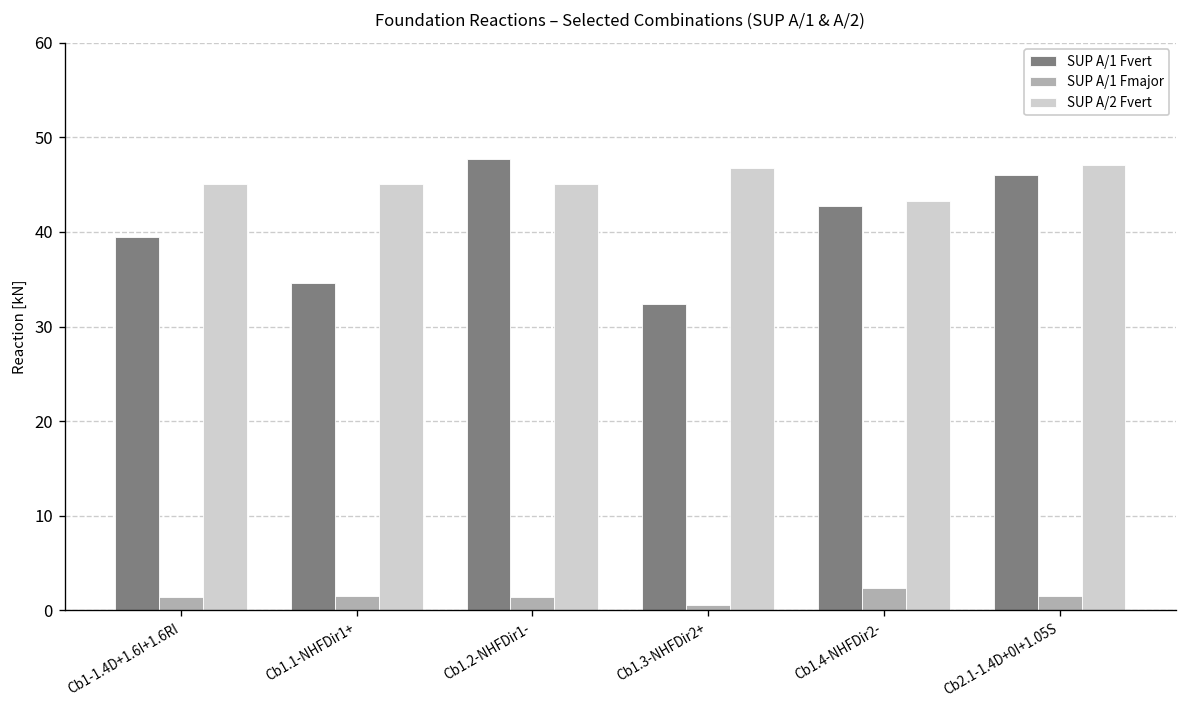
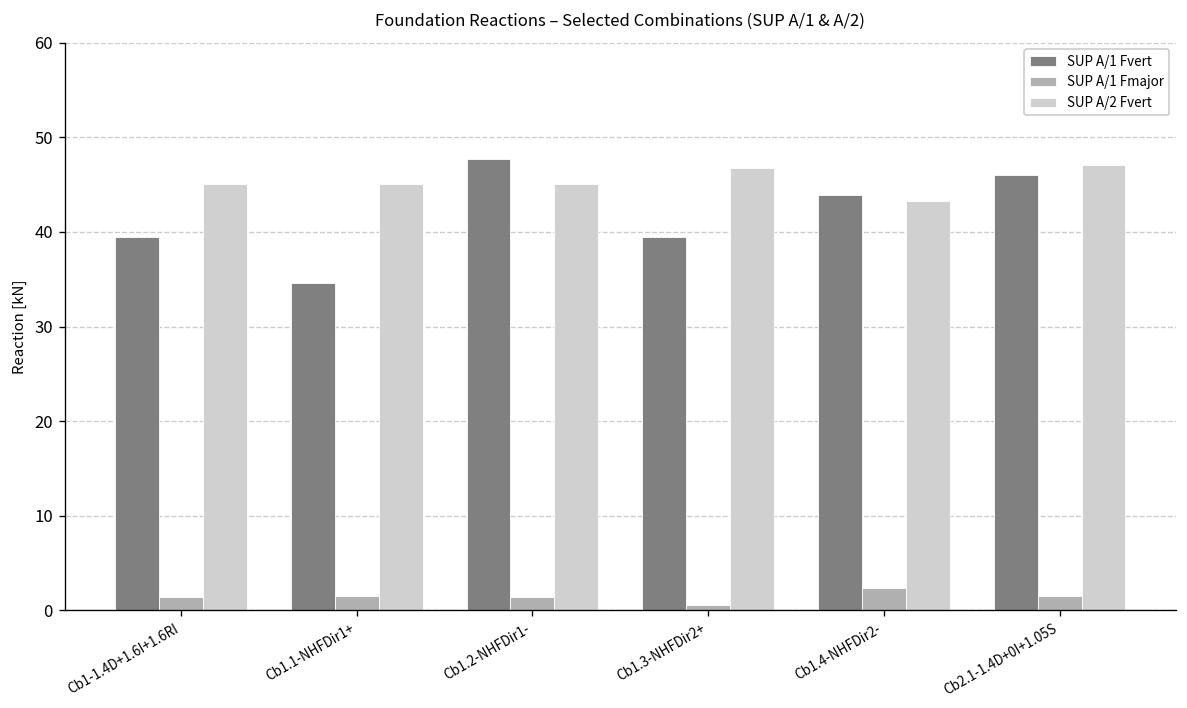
SUP A/1 Fvert, Cb1.3-NHFDir2+: 32 -> 40
SUP A/1 Fvert, Cb1.4-NHFDir2-: 43 -> 44
